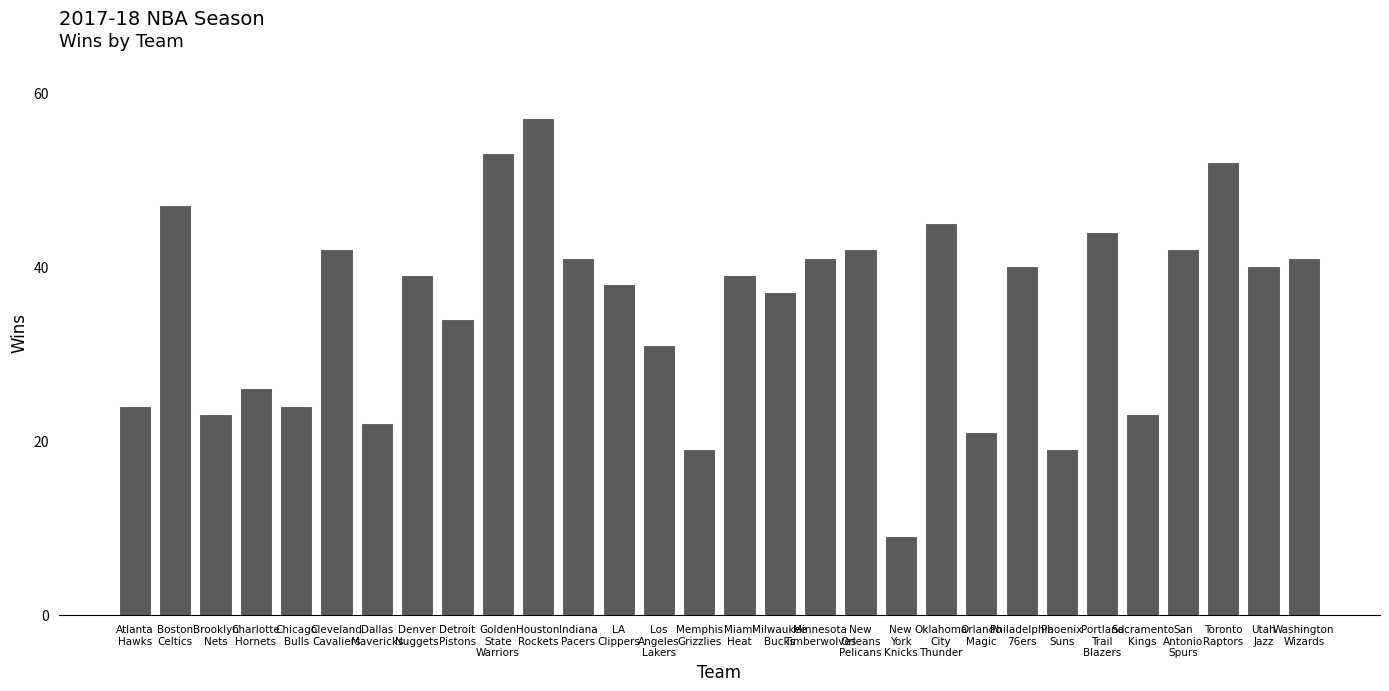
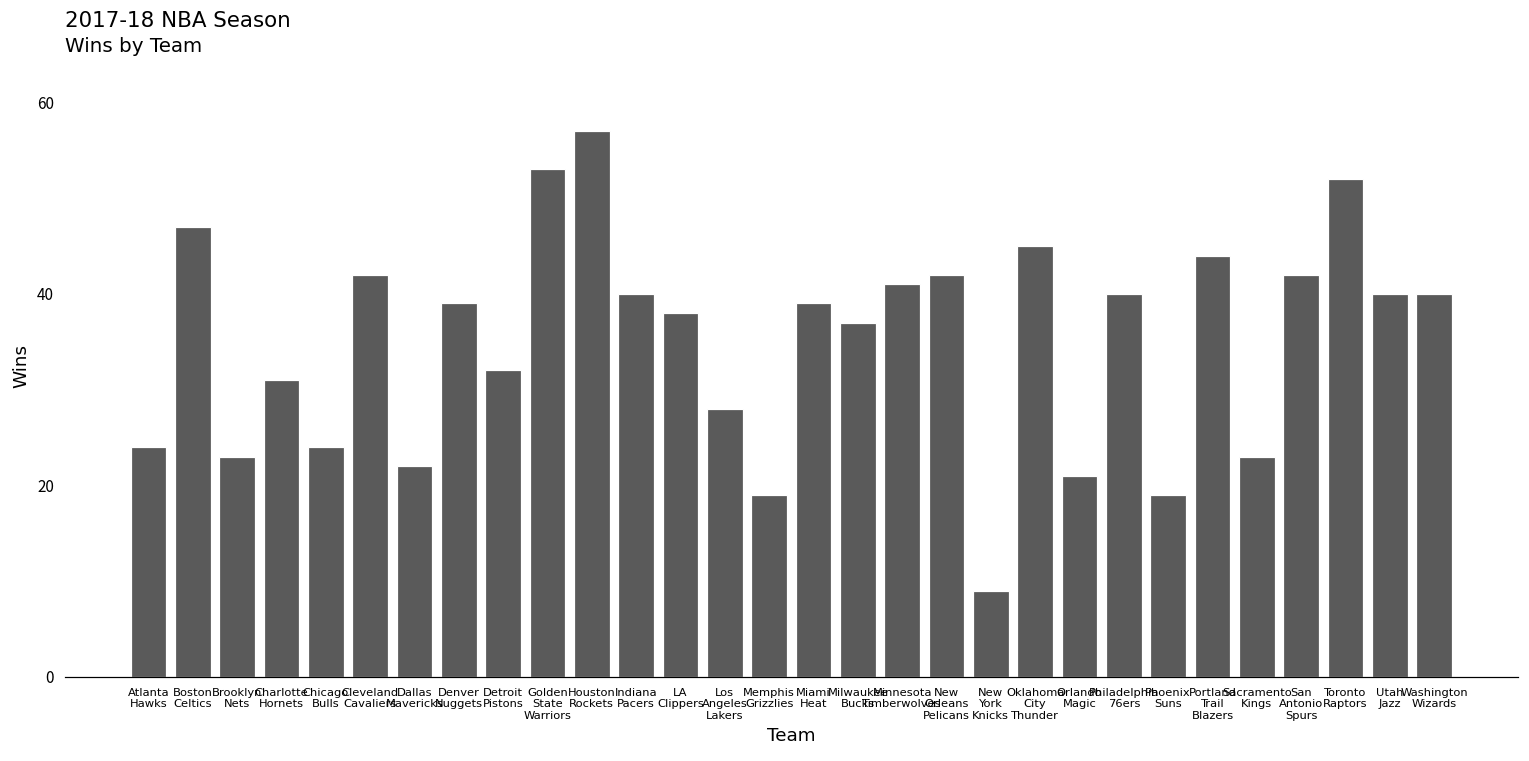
Charlotte Hornets: 26 -> 31
Detroit Pistons: 34 -> 32
Indiana Pacers: 41 -> 40
Los Angeles Lakers: 31 -> 28
Washington Wizards: 41 -> 40
